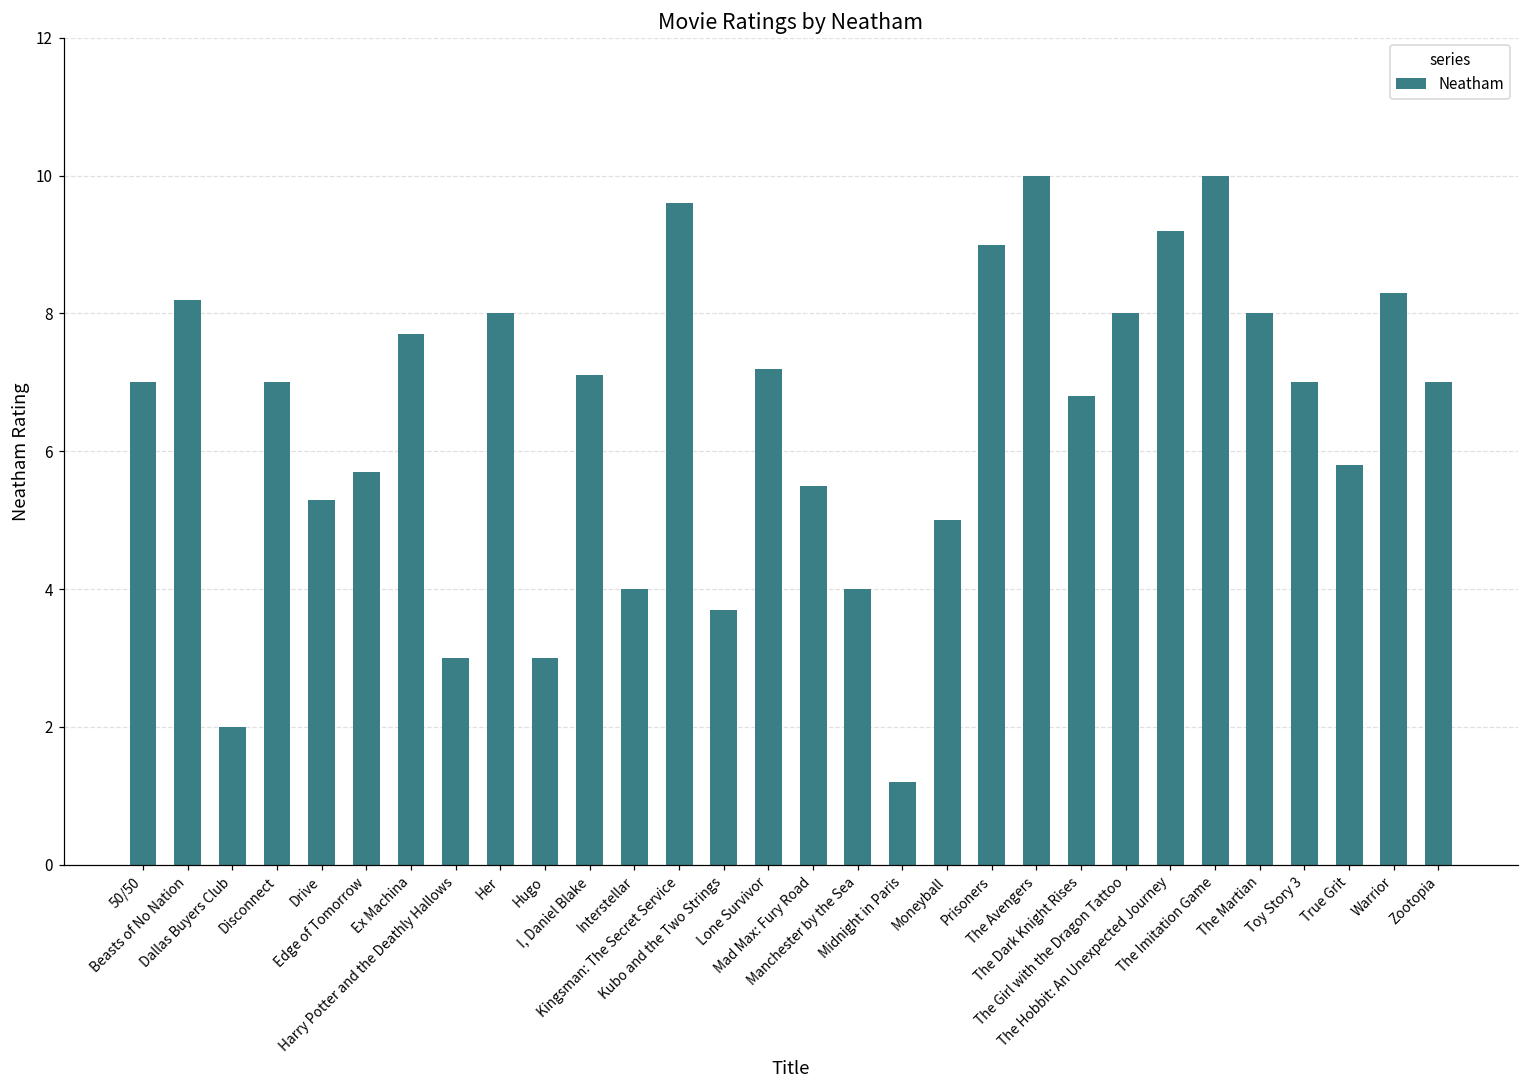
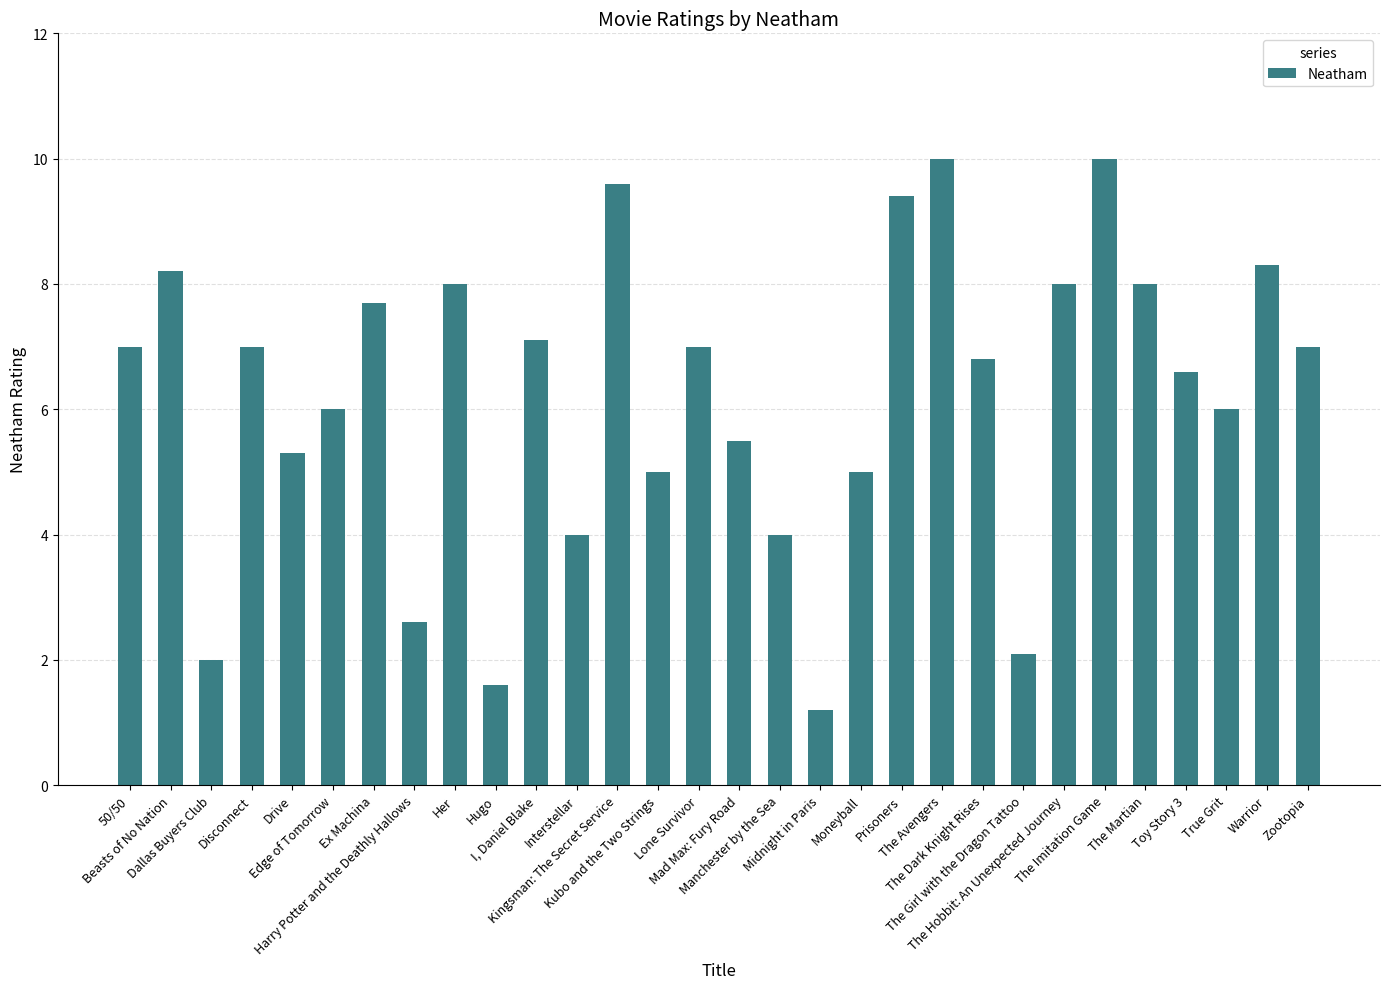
Edge of Tomorrow: 5.7 -> 6.0
Harry Potter and the Deathly Hallows: 3.0 -> 2.6
Hugo: 3.0 -> 1.6
Kubo and the Two Strings: 3.7 -> 5.0
Lone Survivor: 7.2 -> 7.0
Prisoners: 9.0 -> 9.4
The Girl with the Dragon Tattoo: 8.0 -> 2.1
The Hobbit: An Unexpected Journey: 9.2 -> 8.0
Toy Story 3: 7.0 -> 6.6
True Grit: 5.8 -> 6.0
